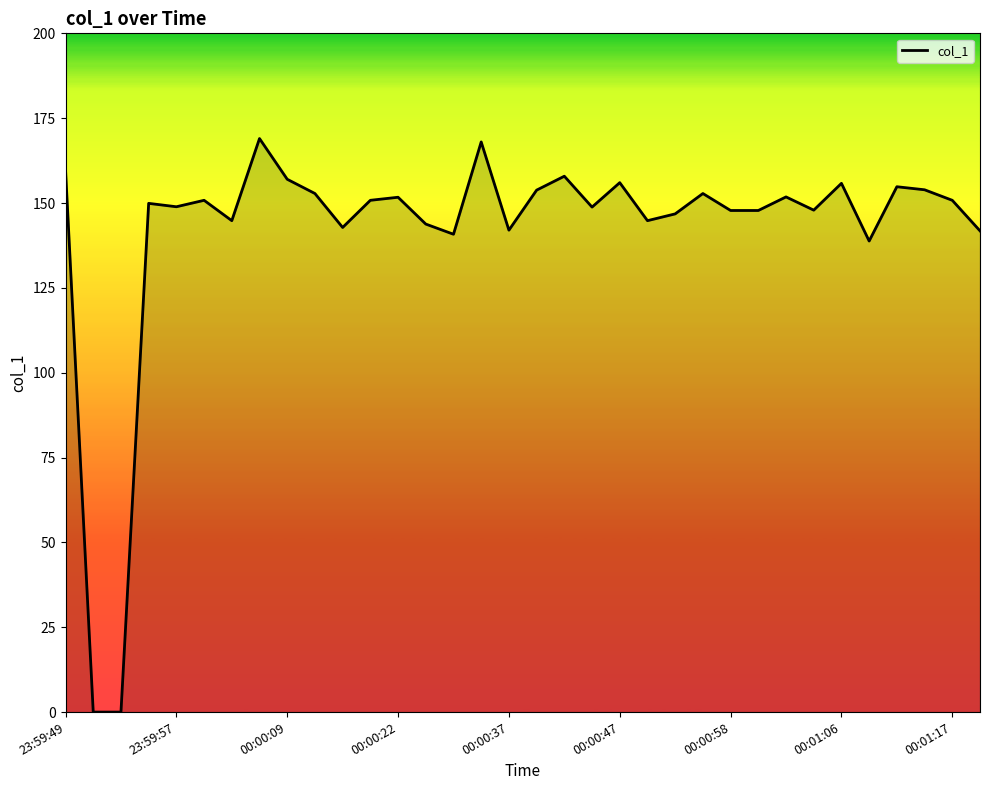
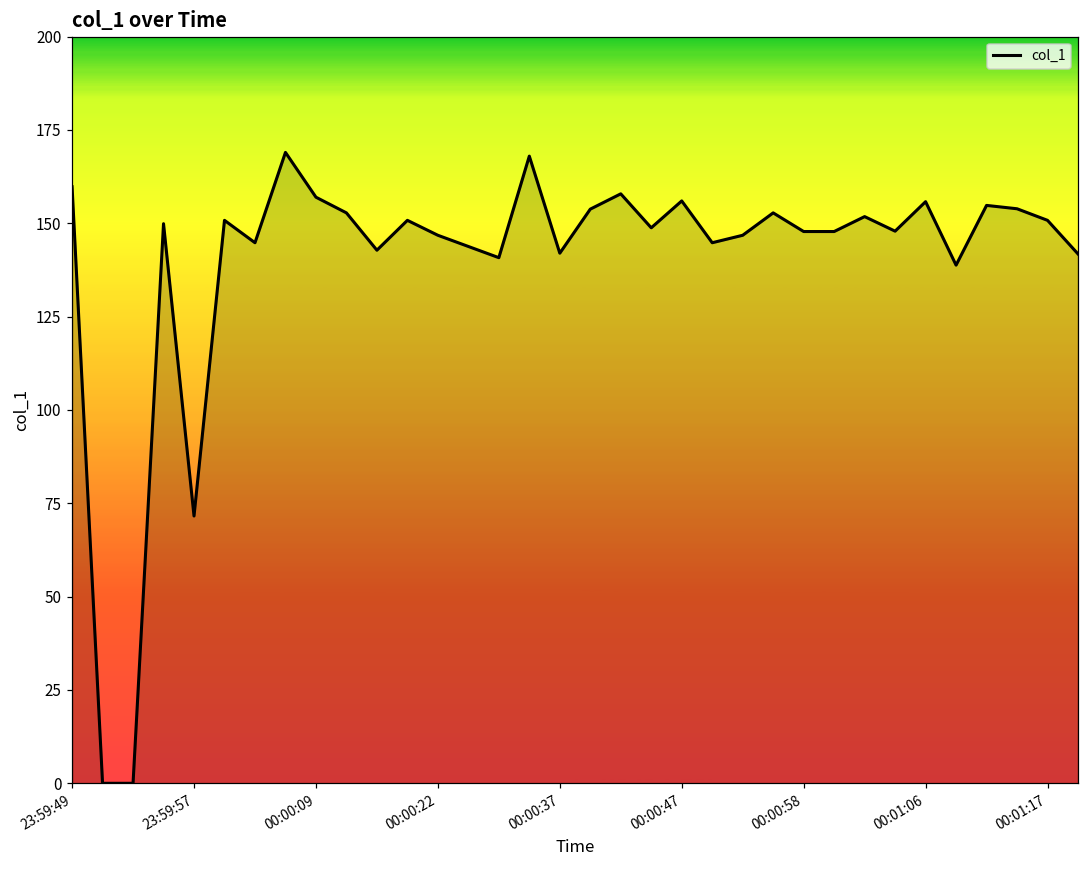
23:59:57: 149 -> 72
00:00:22: 152 -> 147
